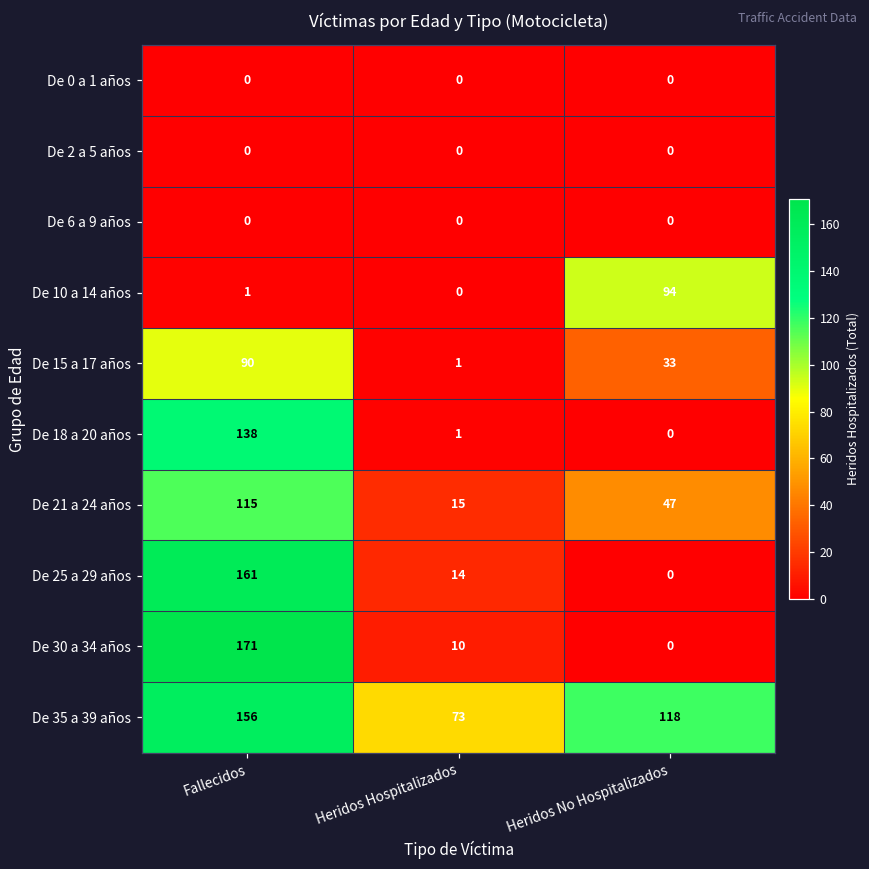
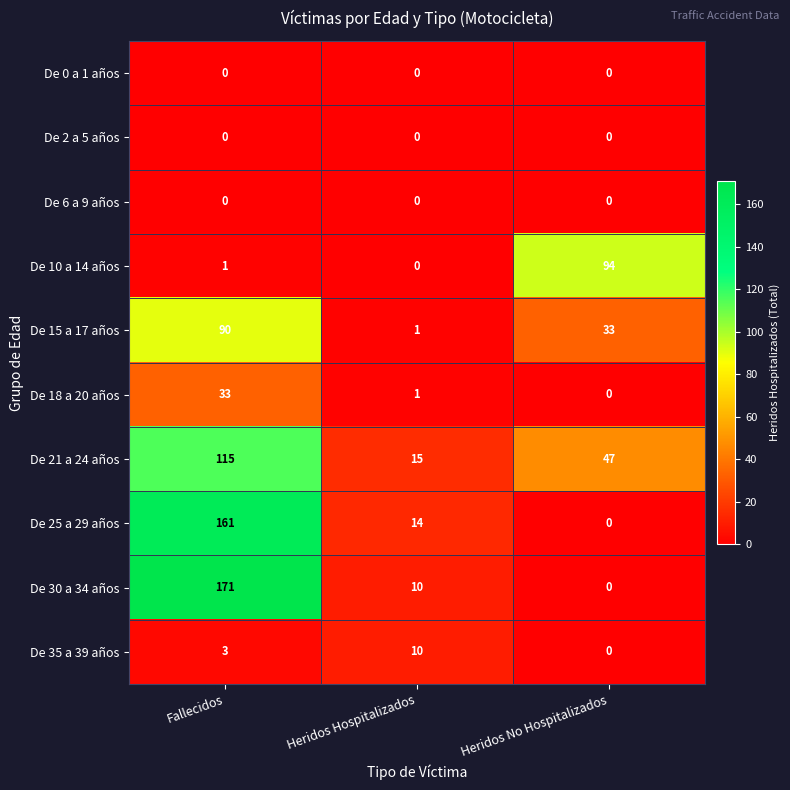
De 18 a 20 años, Fallecidos: 138 -> 33
De 35 a 39 años, Fallecidos: 156 -> 3
De 35 a 39 años, Heridos Hospitalizados: 73 -> 10
De 35 a 39 años, Heridos No Hospitalizados: 118 -> 0
